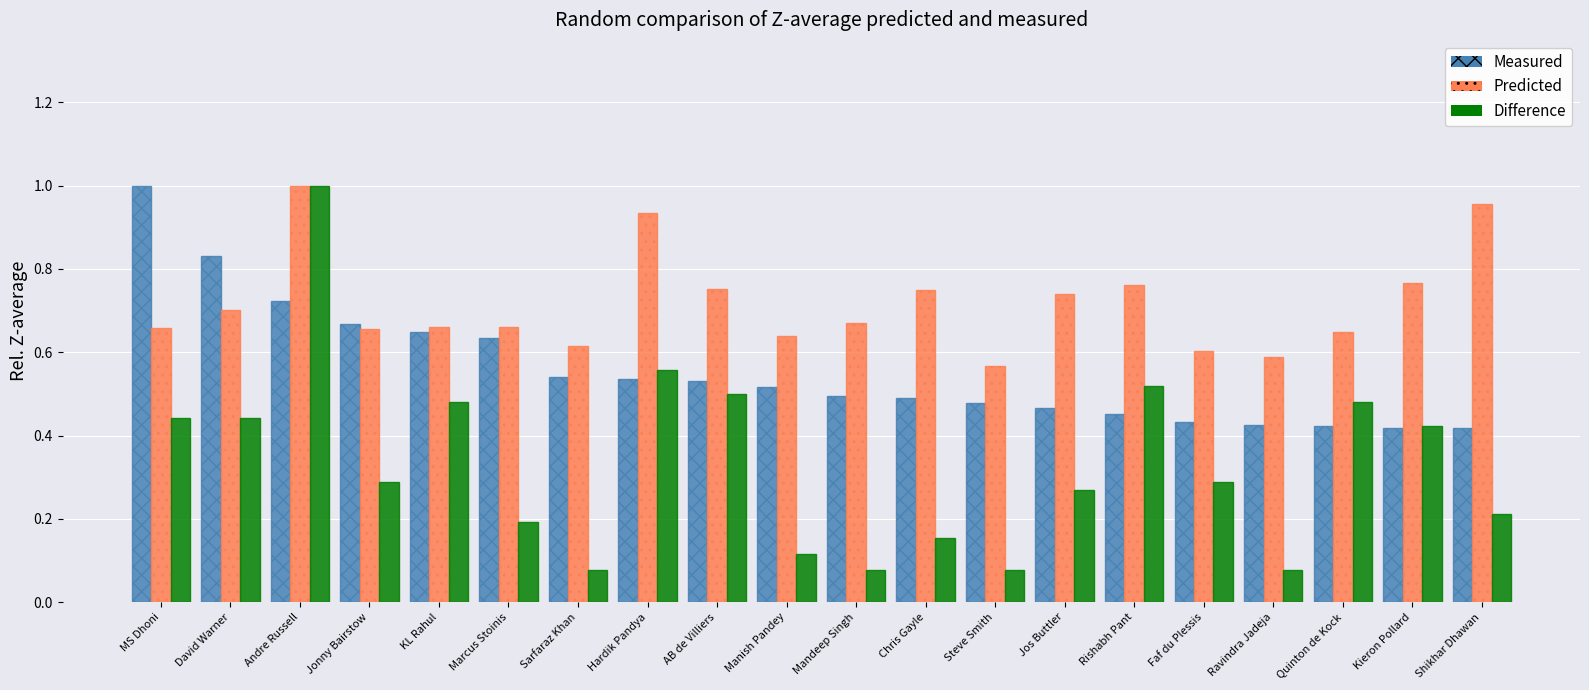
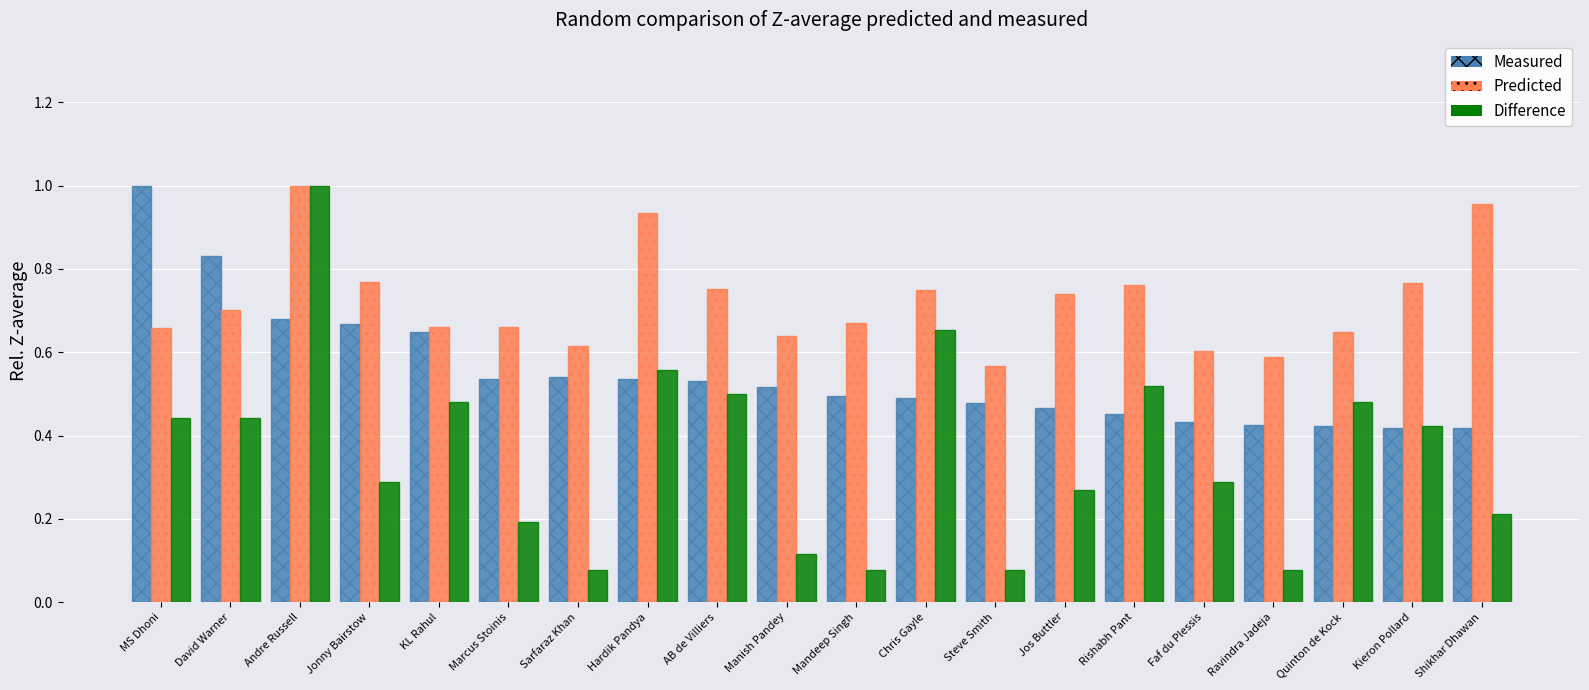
Measured, Andre Russell: 0.72 -> 0.68
Predicted, Jonny Bairstow: 0.66 -> 0.77
Measured, Marcus Stoinis: 0.63 -> 0.53
Difference, Chris Gayle: 0.15 -> 0.65
